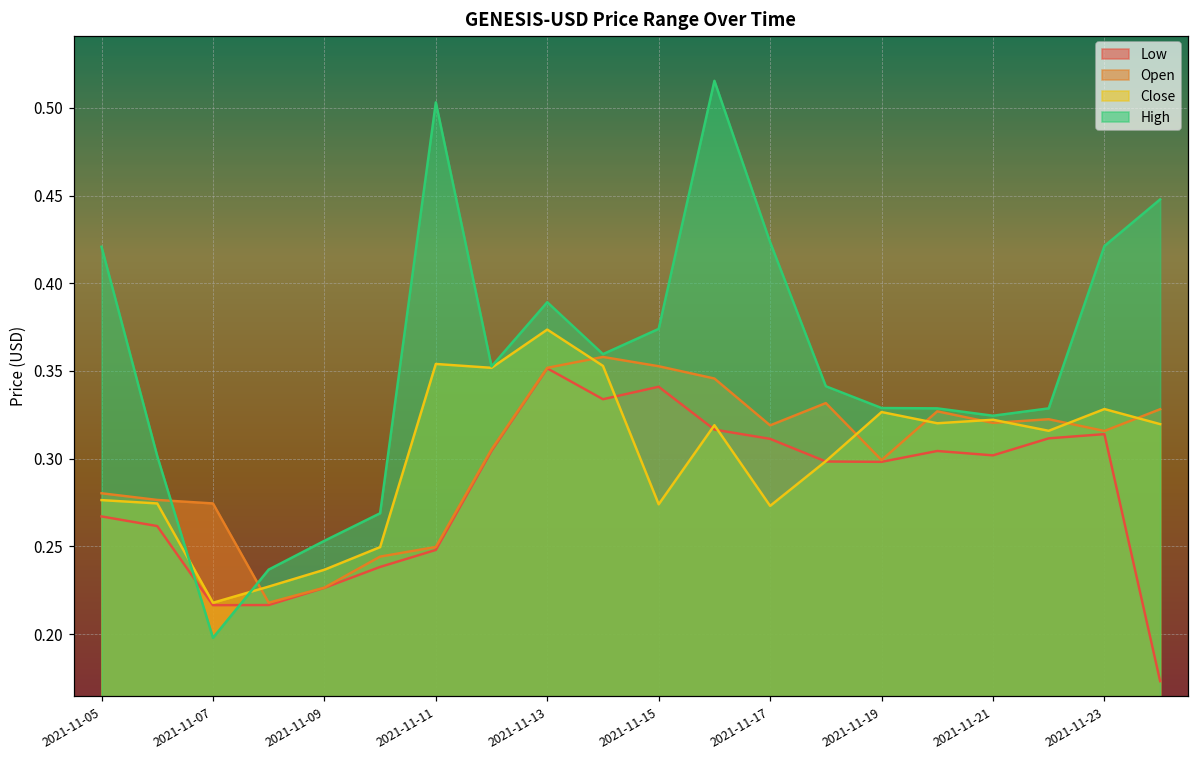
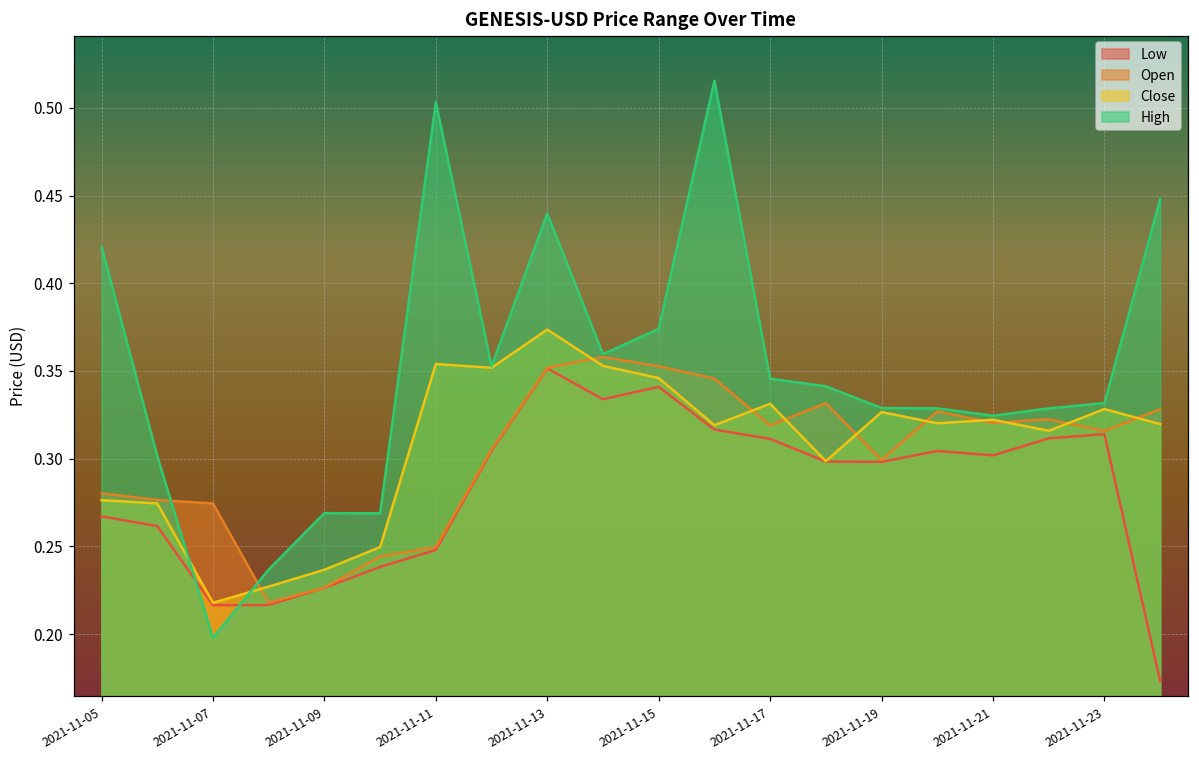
High, 2021-11-09: 0.253 -> 0.269
High, 2021-11-13: 0.389 -> 0.440
Close, 2021-11-15: 0.274 -> 0.346
Close, 2021-11-17: 0.273 -> 0.331
High, 2021-11-17: 0.423 -> 0.346
High, 2021-11-23: 0.421 -> 0.332
